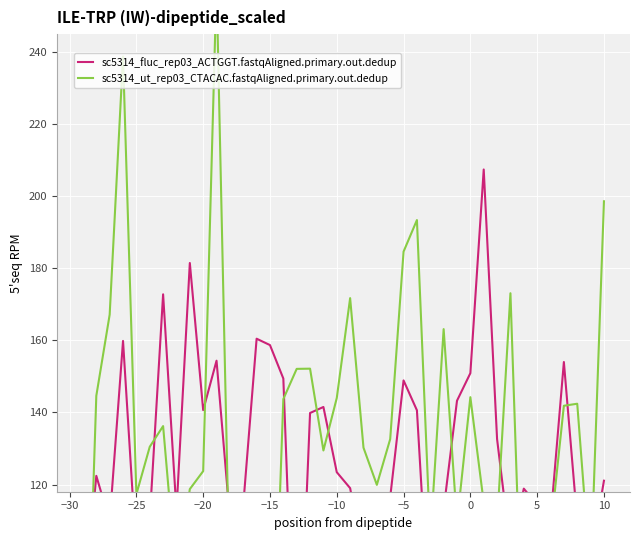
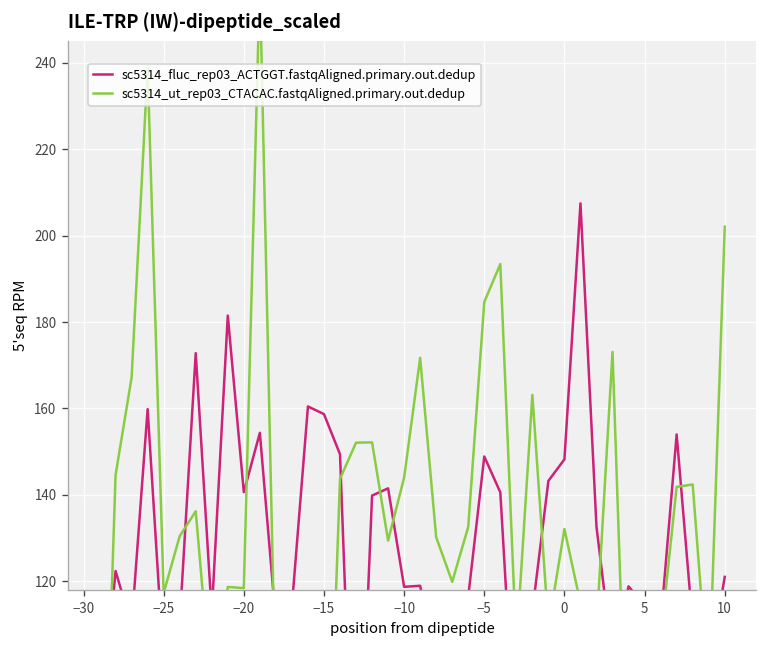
sc5314_ut_rep03_CTACAC.fastqAligned.primary.out.dedup, −20: 124 -> 118
sc5314_fluc_rep03_ACTGGT.fastqAligned.primary.out.dedup, −10: 123 -> 119
sc5314_fluc_rep03_ACTGGT.fastqAligned.primary.out.dedup, 0: 151 -> 148
sc5314_ut_rep03_CTACAC.fastqAligned.primary.out.dedup, 0: 144 -> 132
sc5314_ut_rep03_CTACAC.fastqAligned.primary.out.dedup, 10: 199 -> 202
